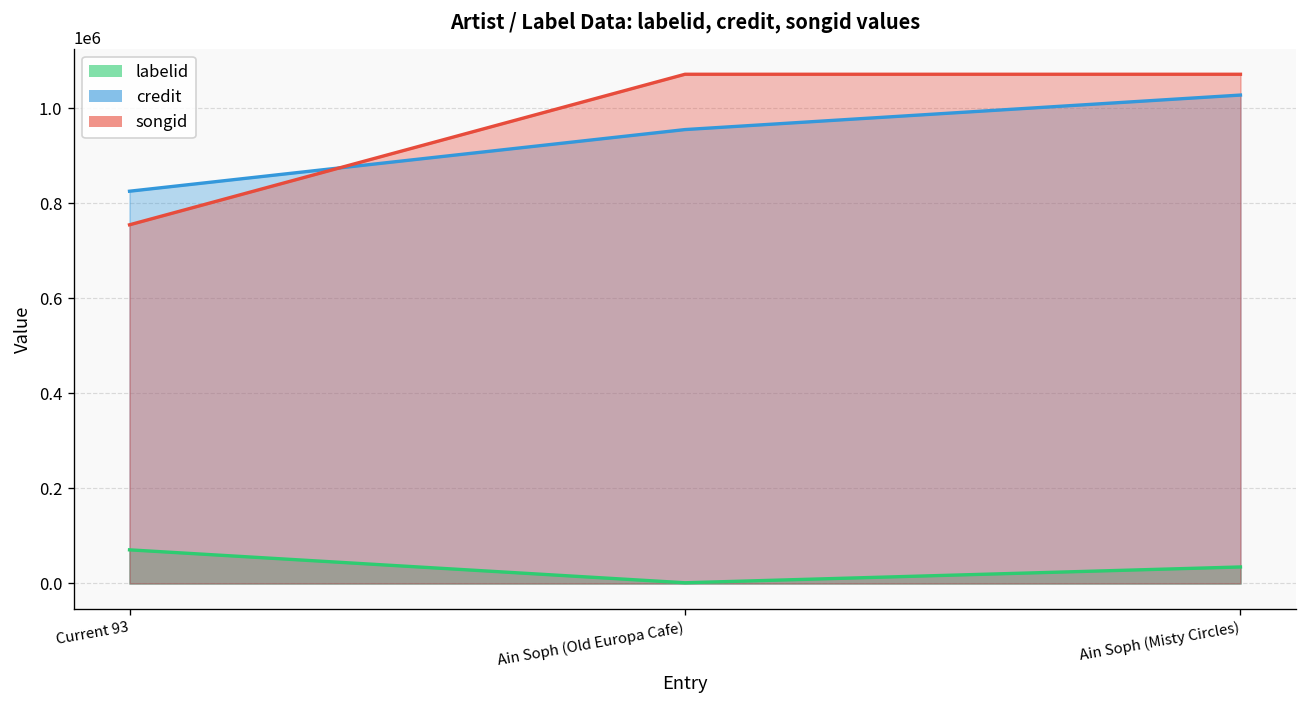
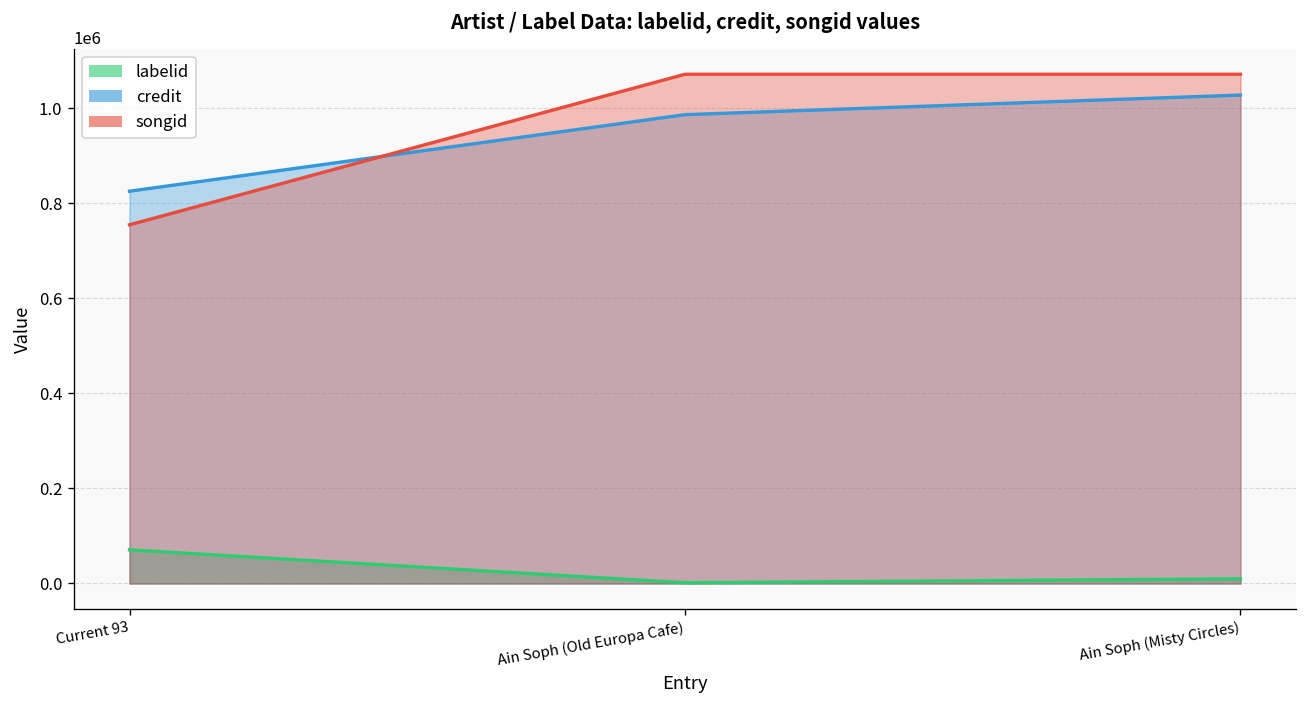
credit, Ain Soph (Old Europa Cafe): 950000 -> 990000
labelid, Ain Soph (Misty Circles): 30000 -> 10000
